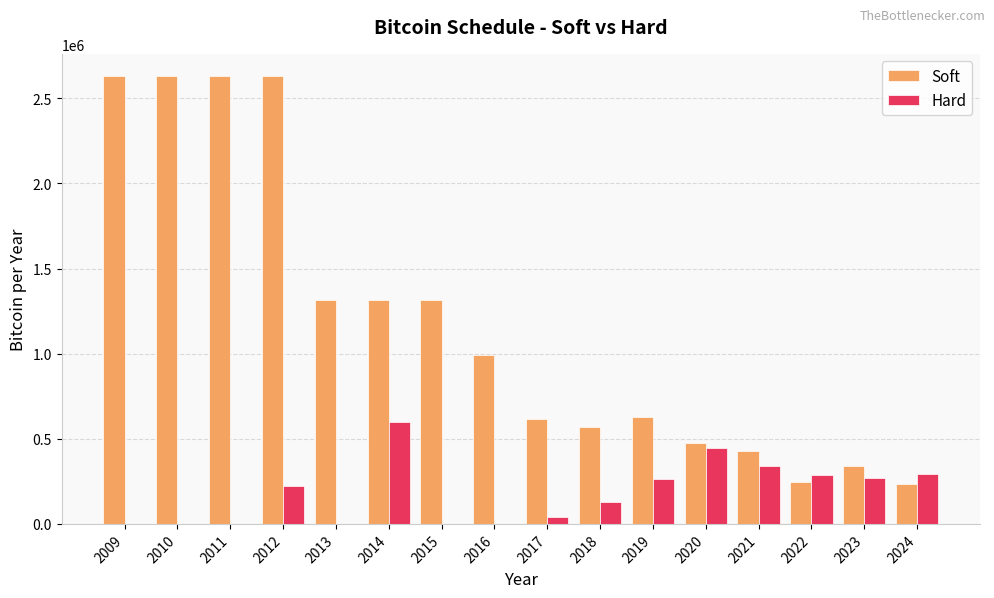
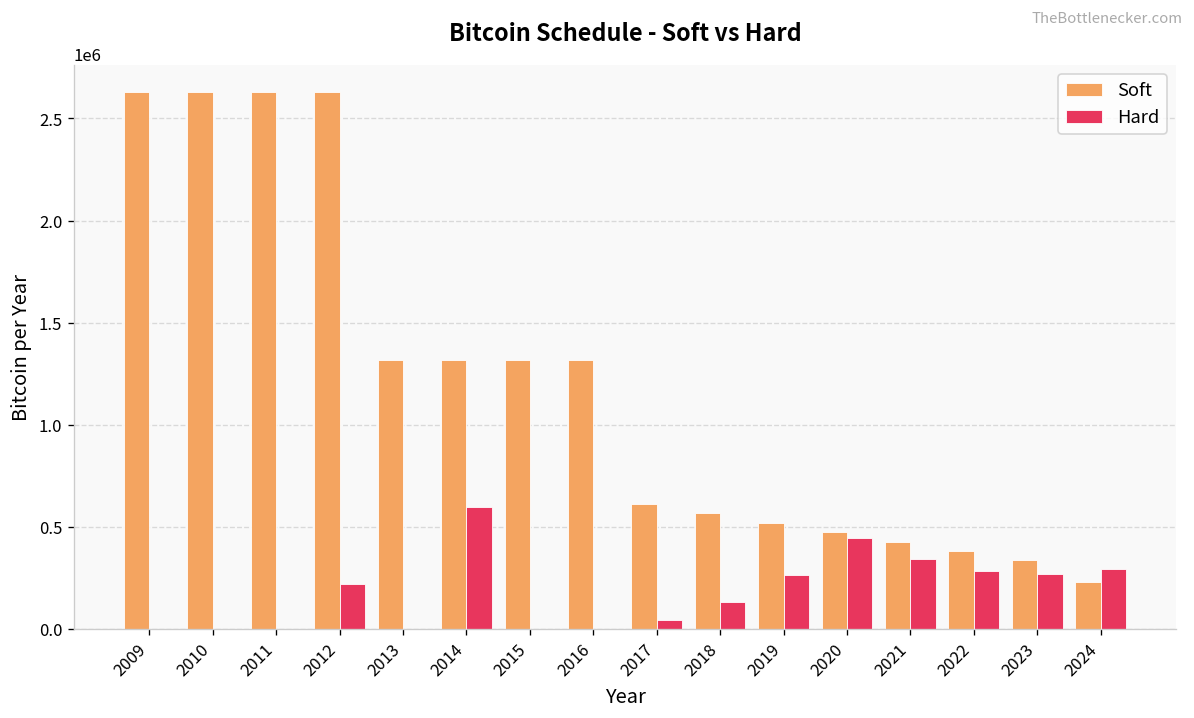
Soft, 2016: 990000 -> 1310000
Soft, 2019: 630000 -> 520000
Soft, 2022: 250000 -> 380000
